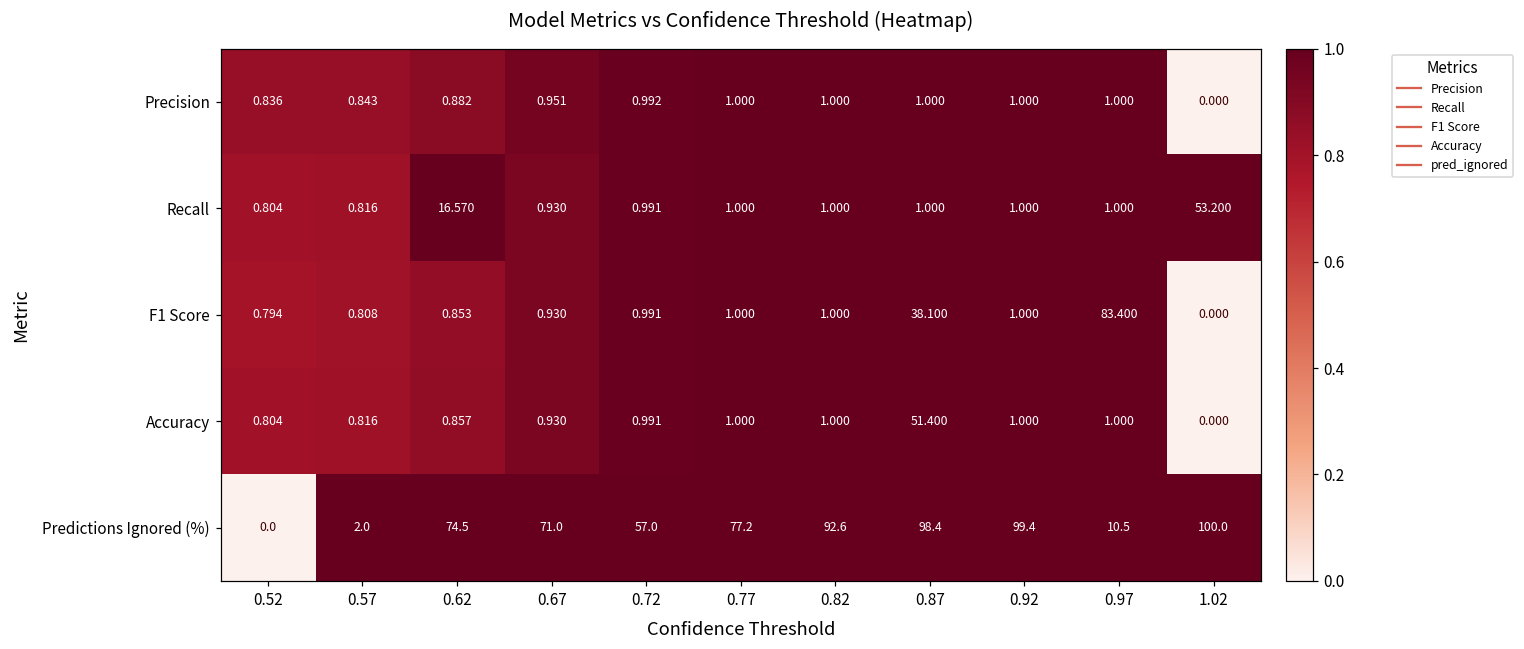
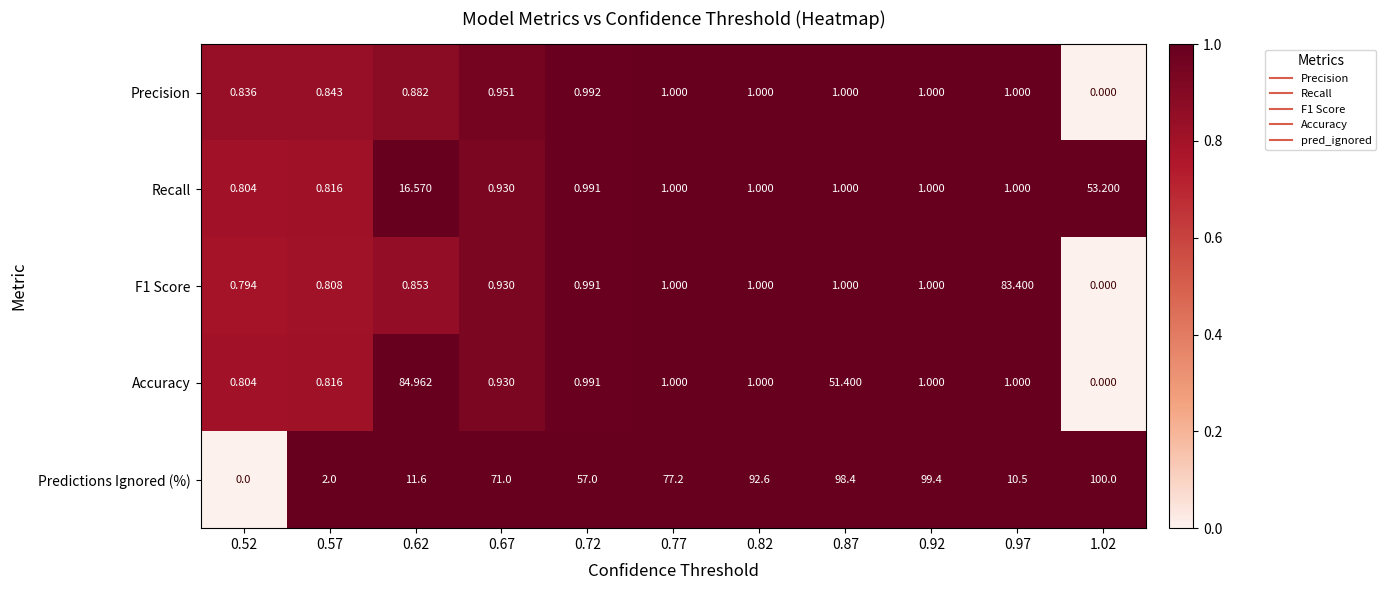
F1 Score, 0.87: 38.100 -> 1.000
Accuracy, 0.62: 0.857 -> 84.962
Predictions Ignored (%), 0.62: 74.5 -> 11.6
